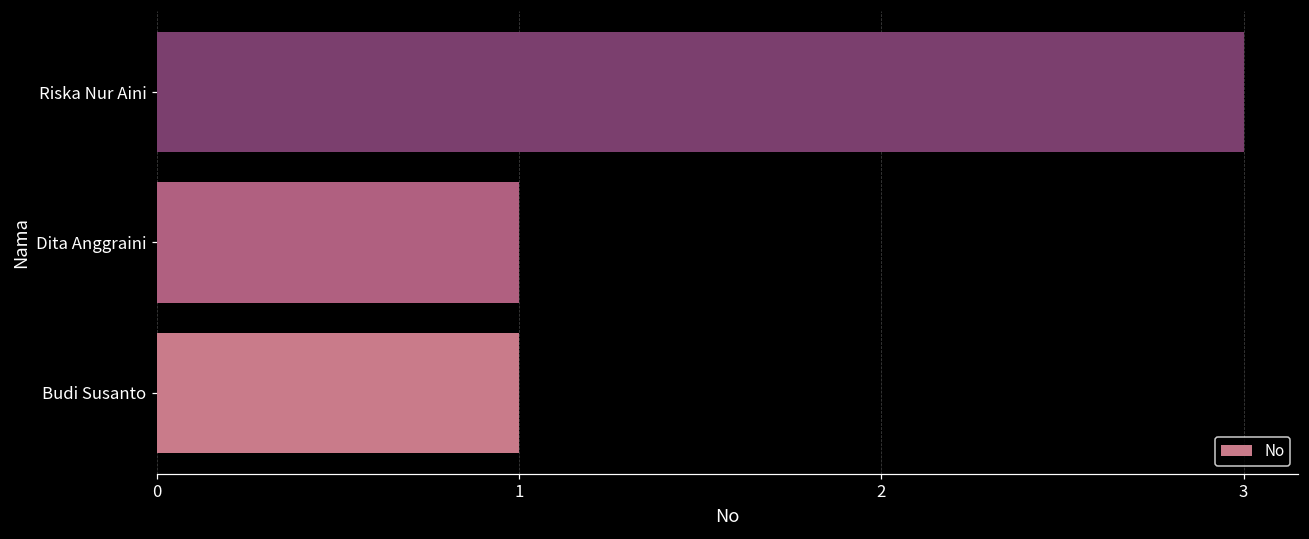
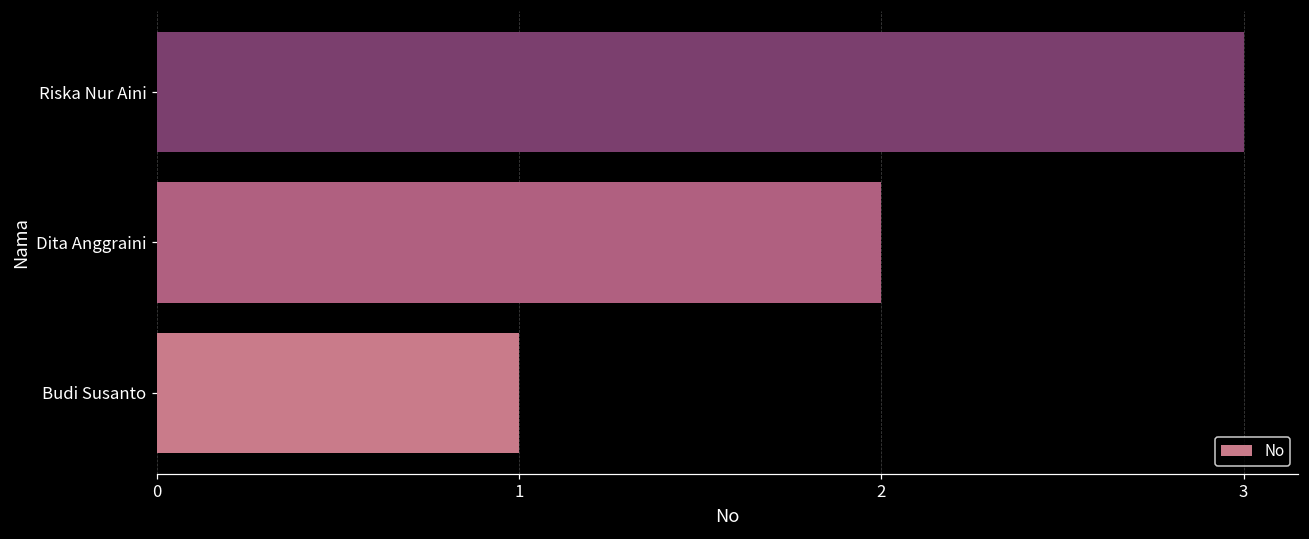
Dita Anggraini: 1 -> 2
